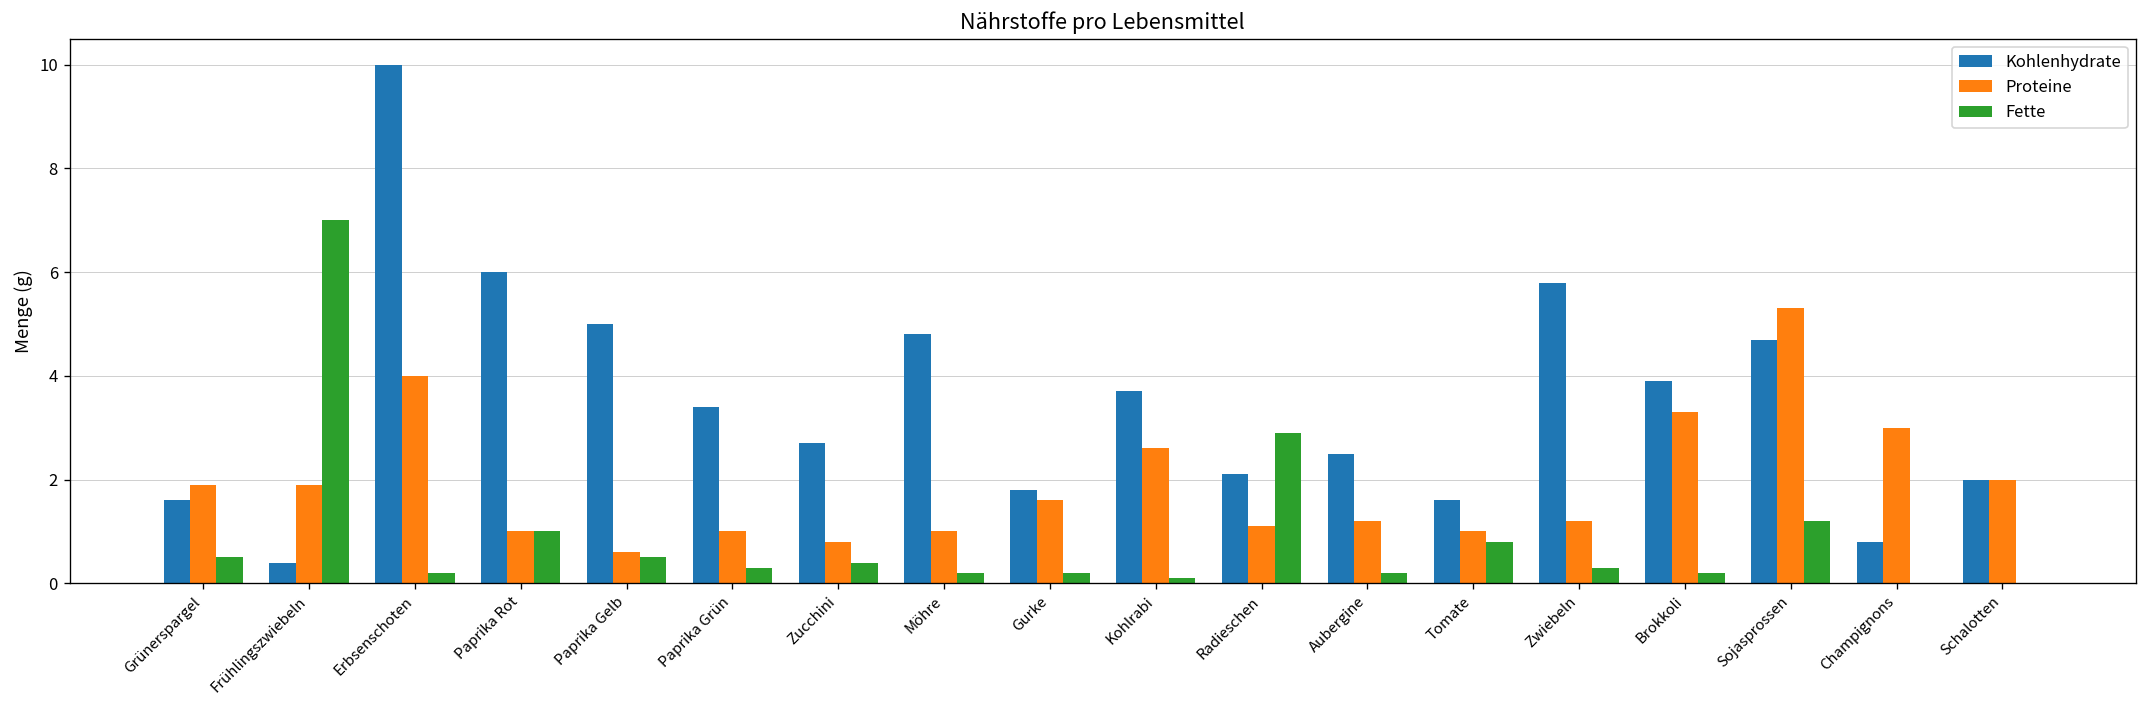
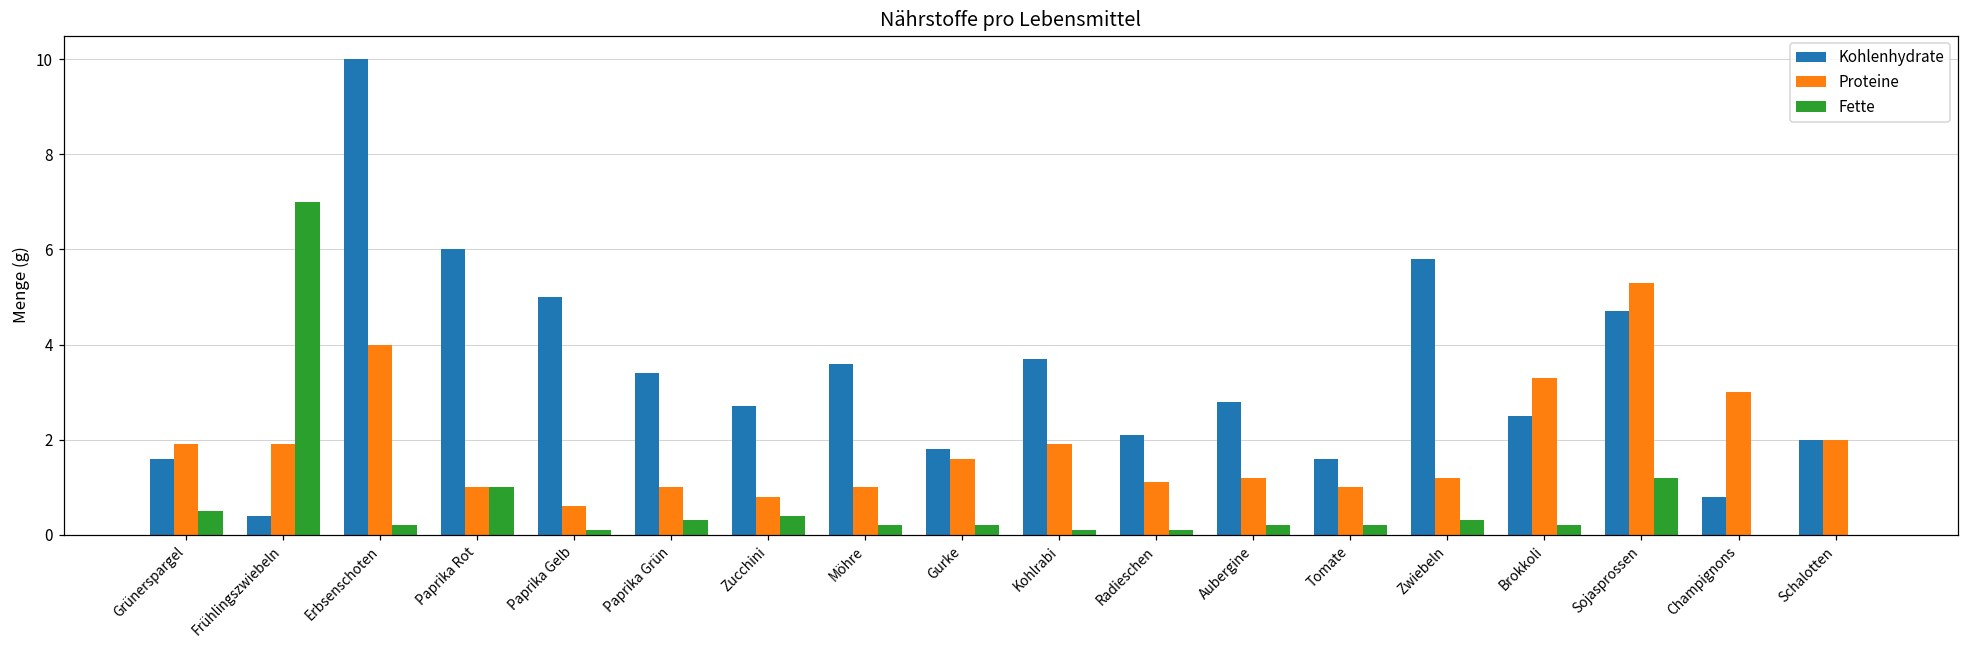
Fette, Paprika Gelb: 0.5 -> 0.1
Kohlenhydrate, Möhre: 4.8 -> 3.6
Proteine, Kohlrabi: 2.6 -> 1.9
Fette, Radieschen: 2.9 -> 0.1
Kohlenhydrate, Aubergine: 2.5 -> 2.8
Fette, Tomate: 0.8 -> 0.2
Kohlenhydrate, Brokkoli: 3.9 -> 2.5
